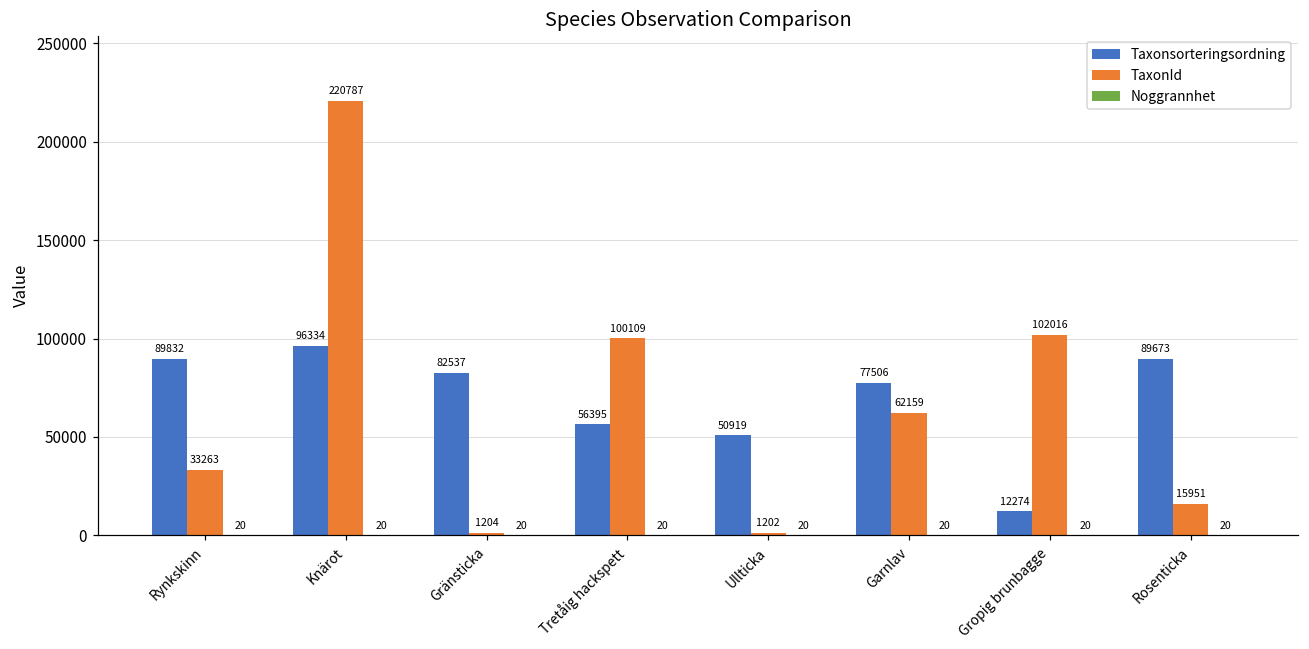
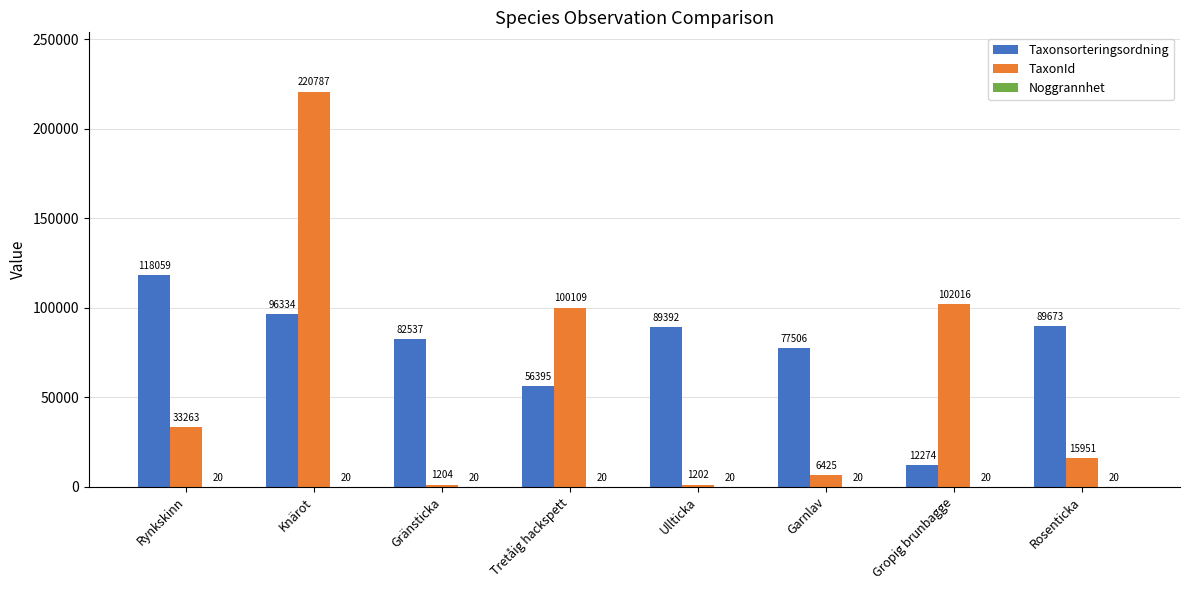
Taxonsorteringsordning, Rynkskinn: 89832 -> 118059
Taxonsorteringsordning, Ullticka: 50919 -> 89392
TaxonId, Garnlav: 62159 -> 6425
